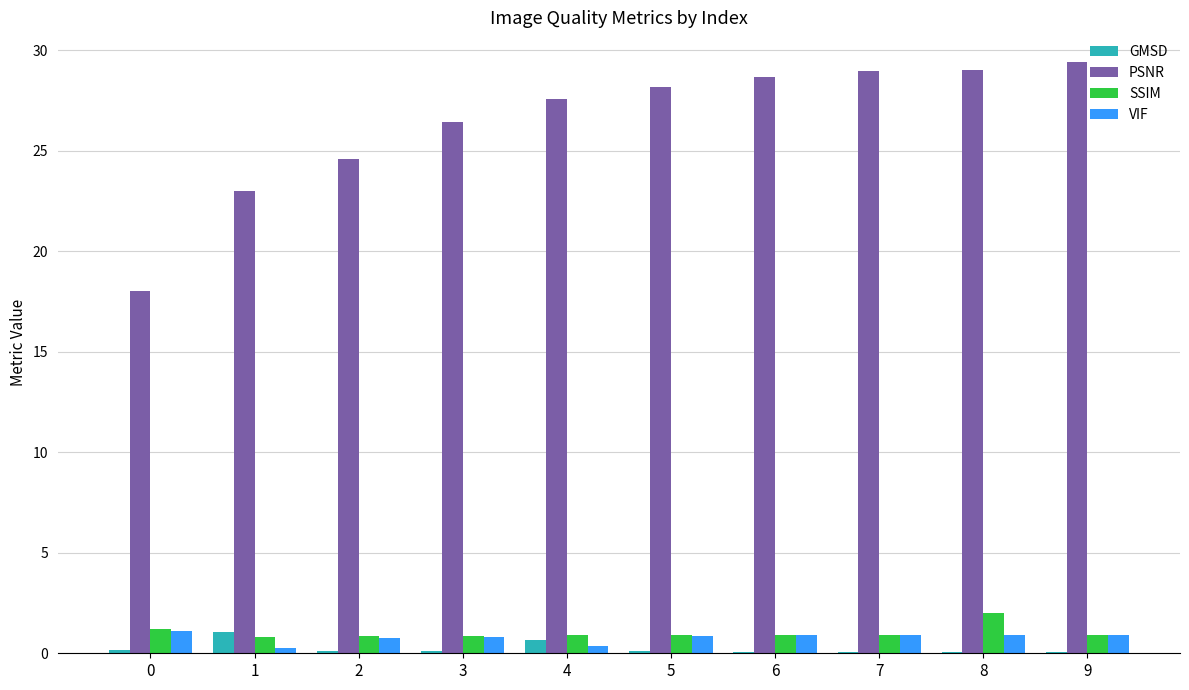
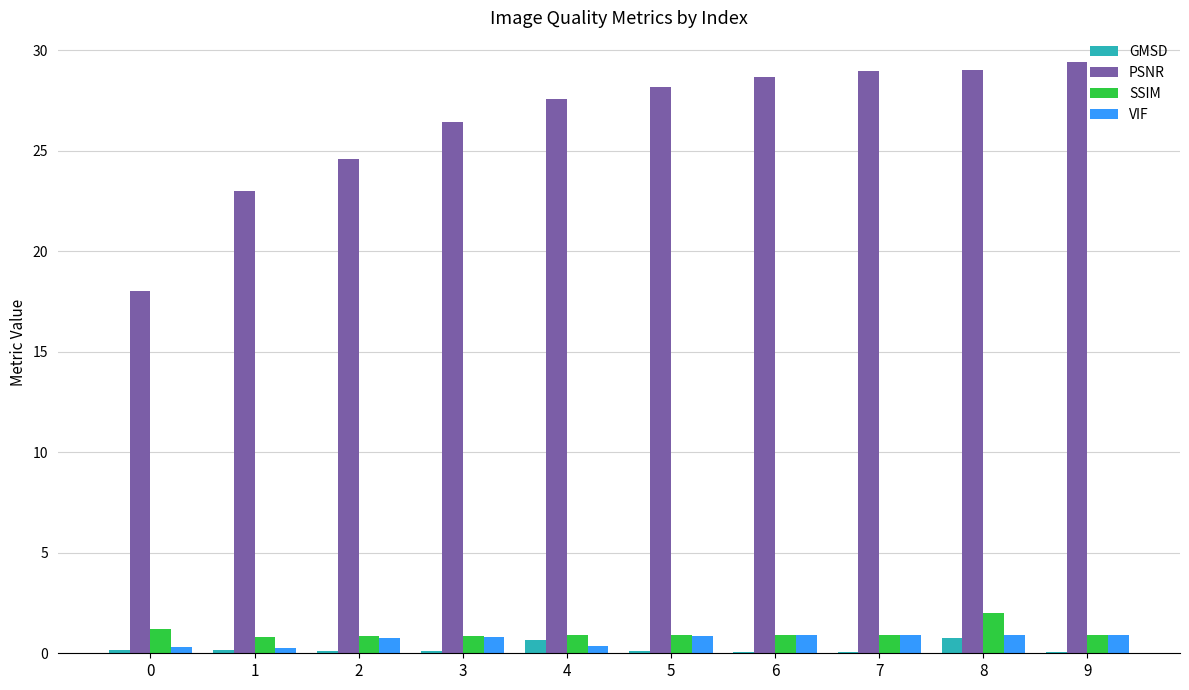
VIF, 0: 1.1 -> 0.3
GMSD, 1: 1.0 -> 0.2
GMSD, 8: 0.1 -> 0.8
